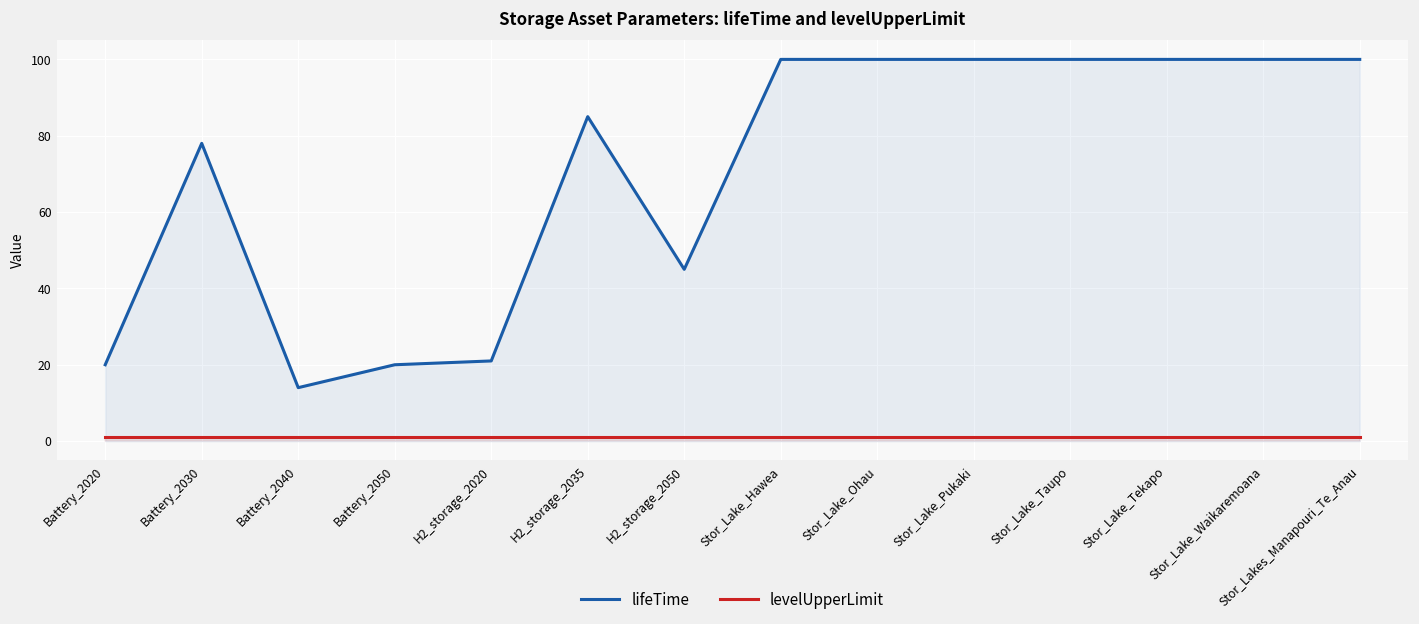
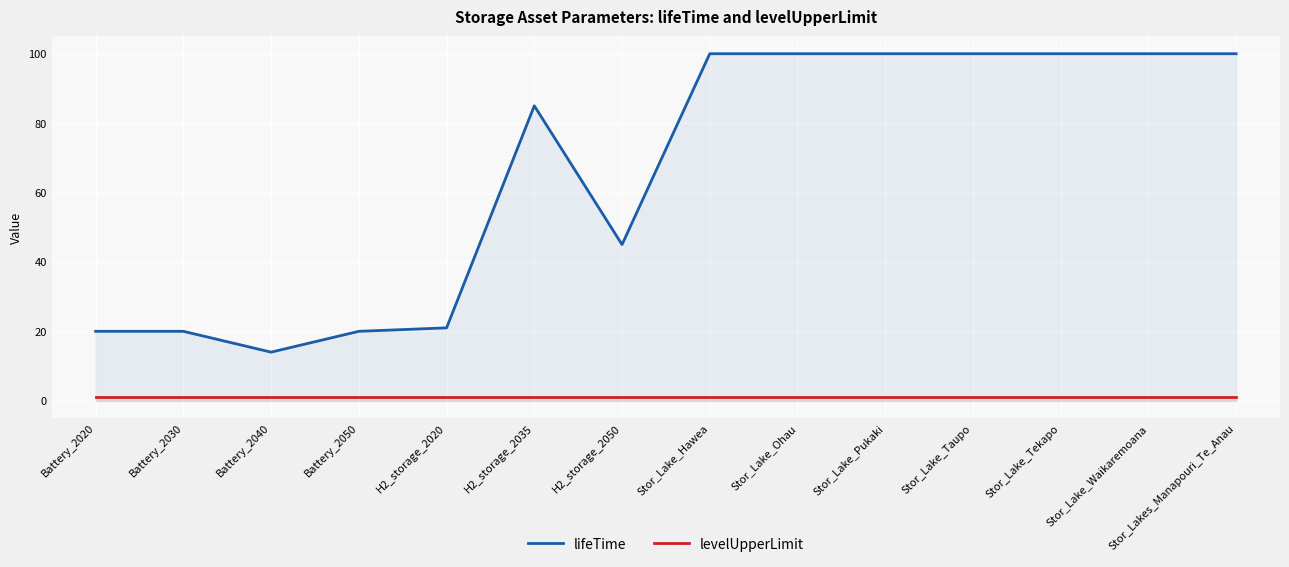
lifeTime, Battery_2030: 78 -> 20
